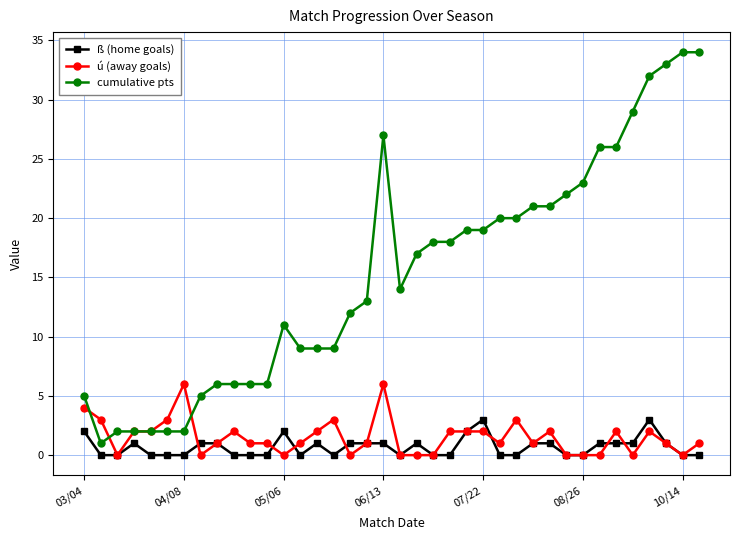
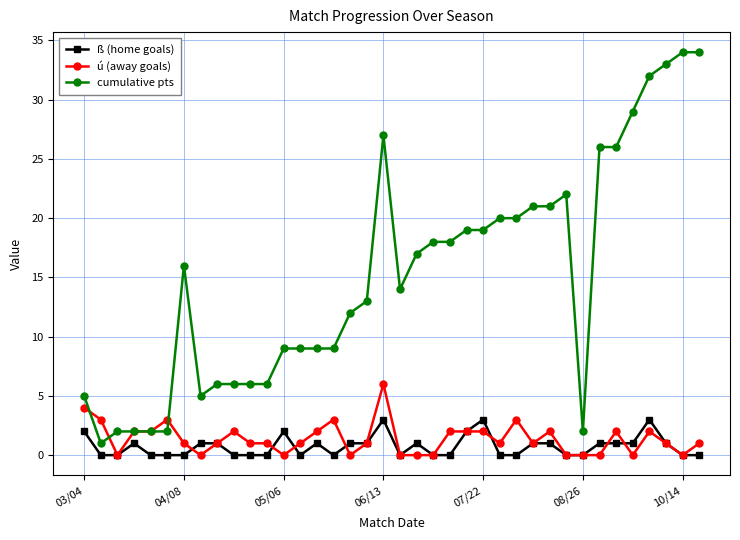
ú (away goals), 04/08: 6 -> 1
cumulative pts, 04/08: 2 -> 16
cumulative pts, 05/06: 11 -> 9
ß (home goals), 06/13: 1 -> 3
cumulative pts, 08/26: 23 -> 2
